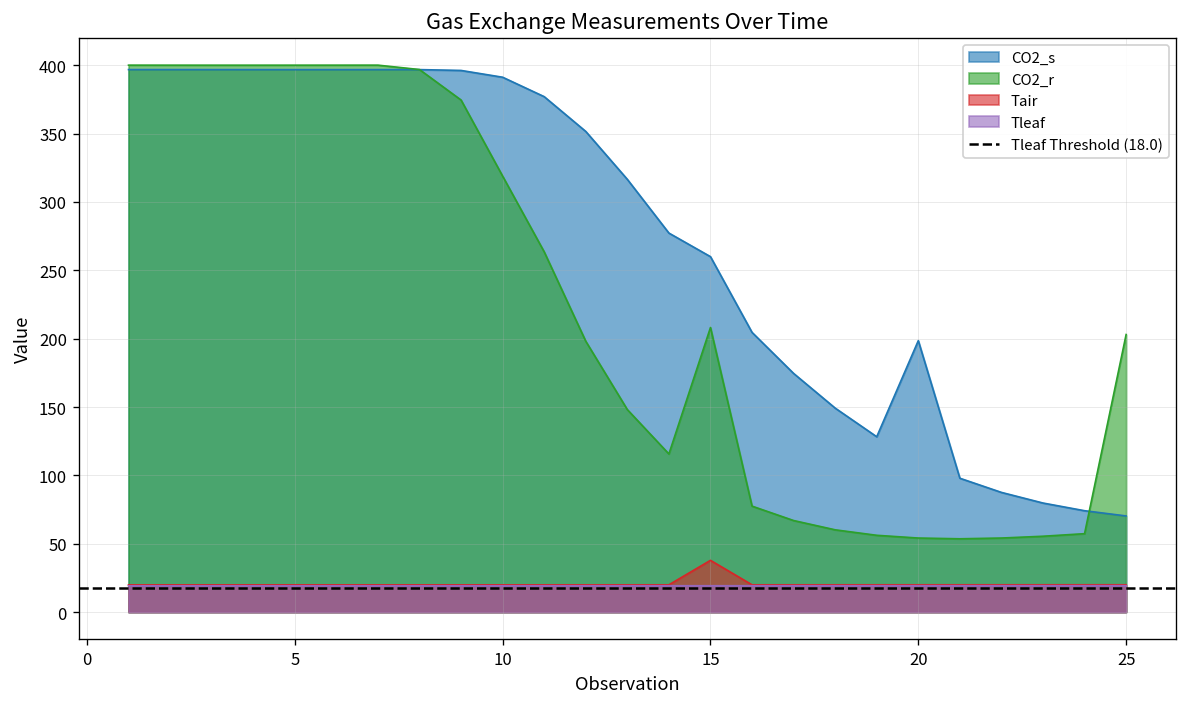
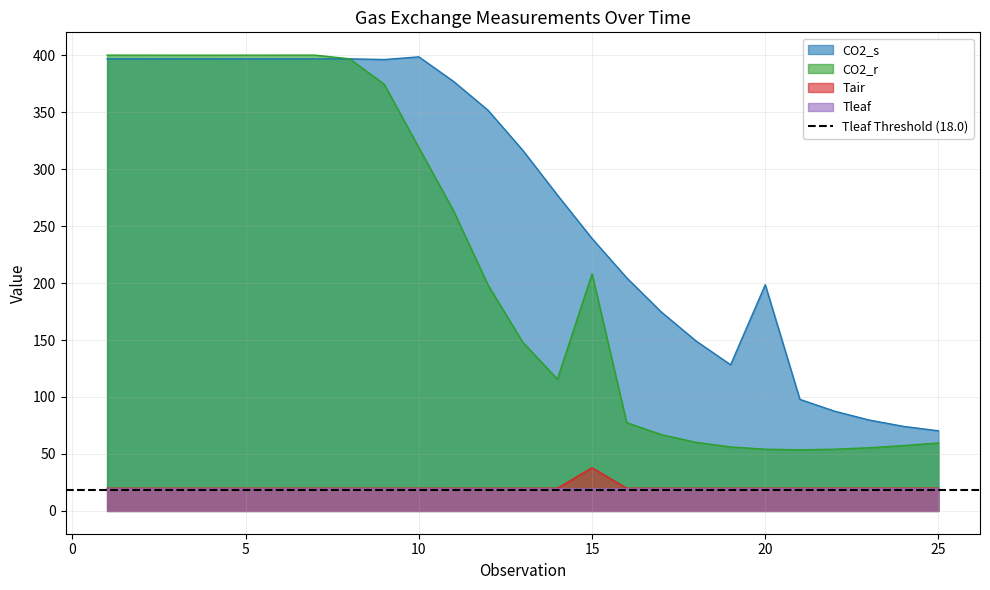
CO2_s, 10: 391 -> 398
CO2_s, 15: 260 -> 239
CO2_r, 25: 203 -> 60
